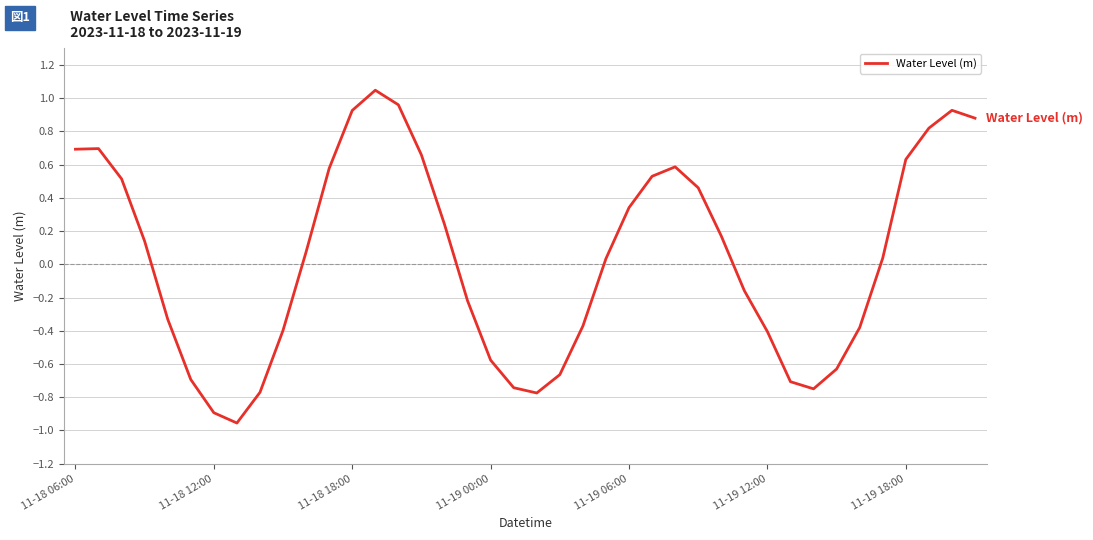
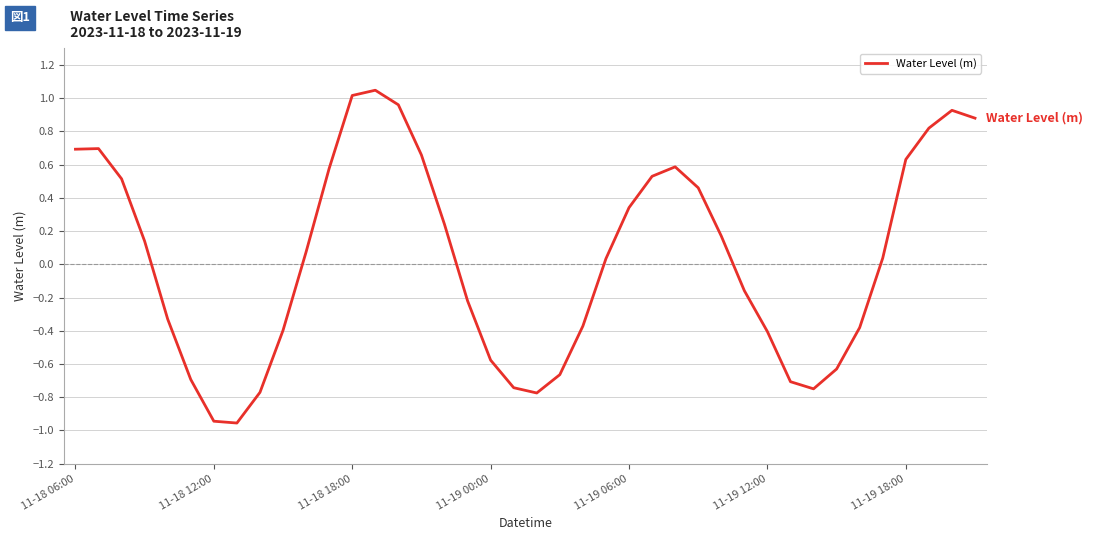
11-18 12:00: -0.89 -> -0.94
11-18 18:00: 0.93 -> 1.02
